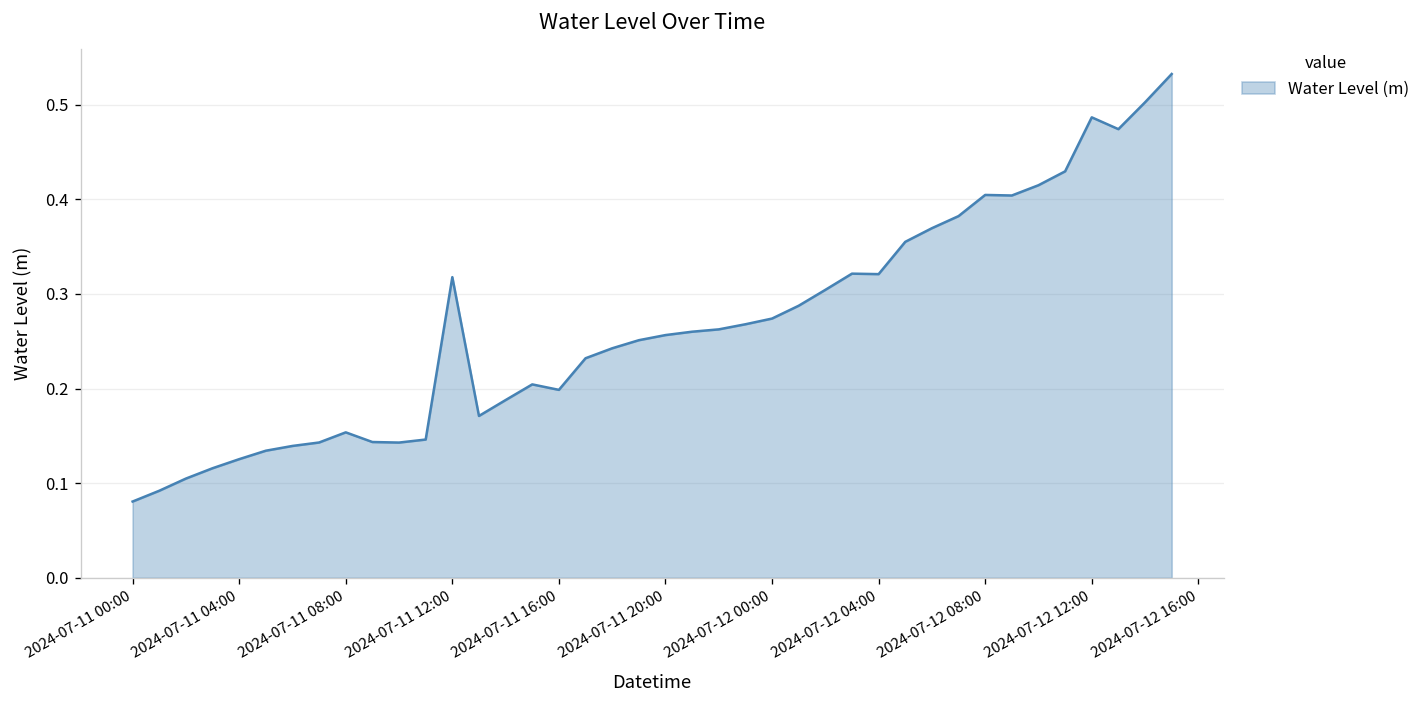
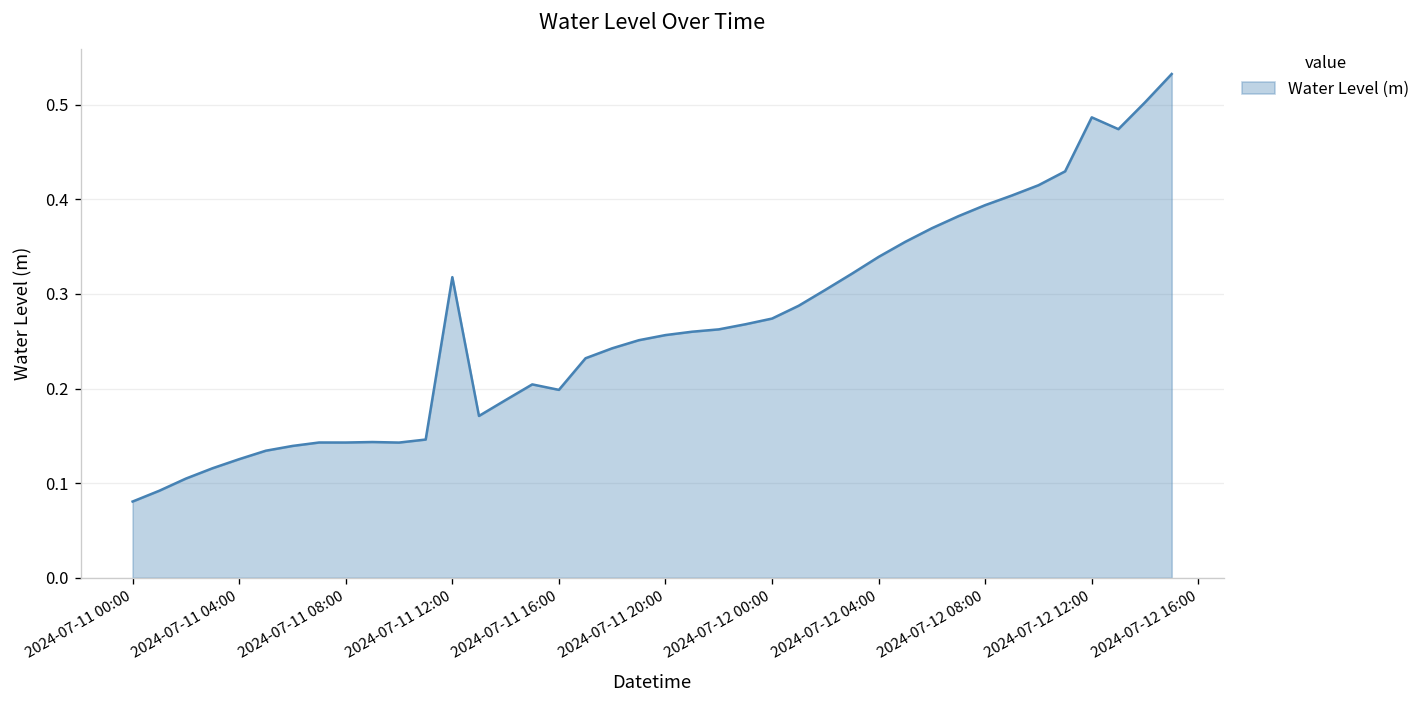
2024-07-11 08:00: 0.15 -> 0.14
2024-07-12 04:00: 0.32 -> 0.34
2024-07-12 08:00: 0.40 -> 0.39
